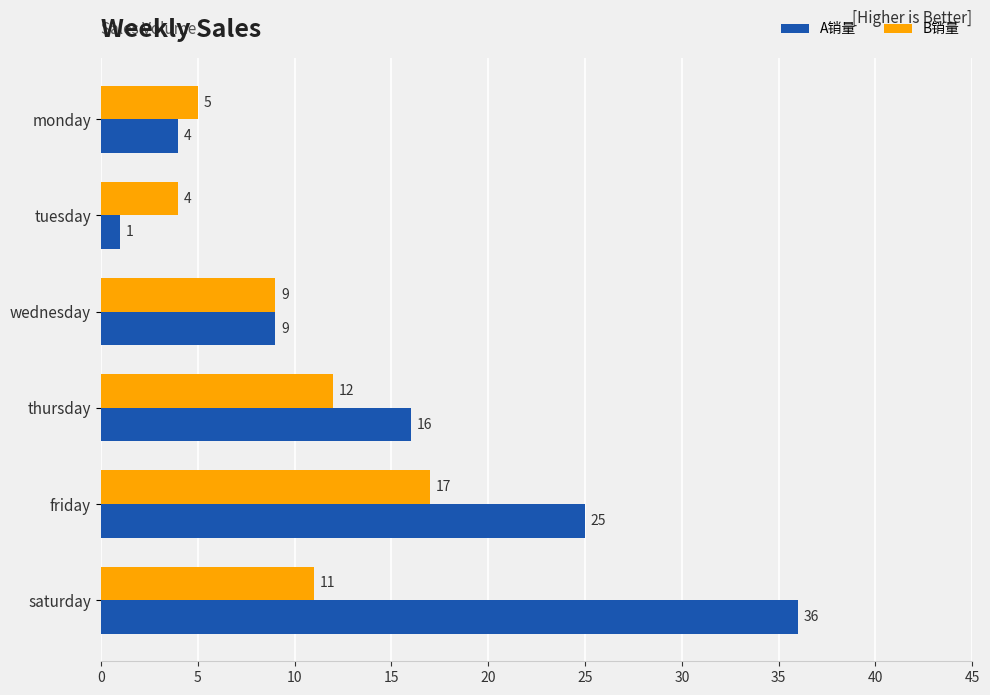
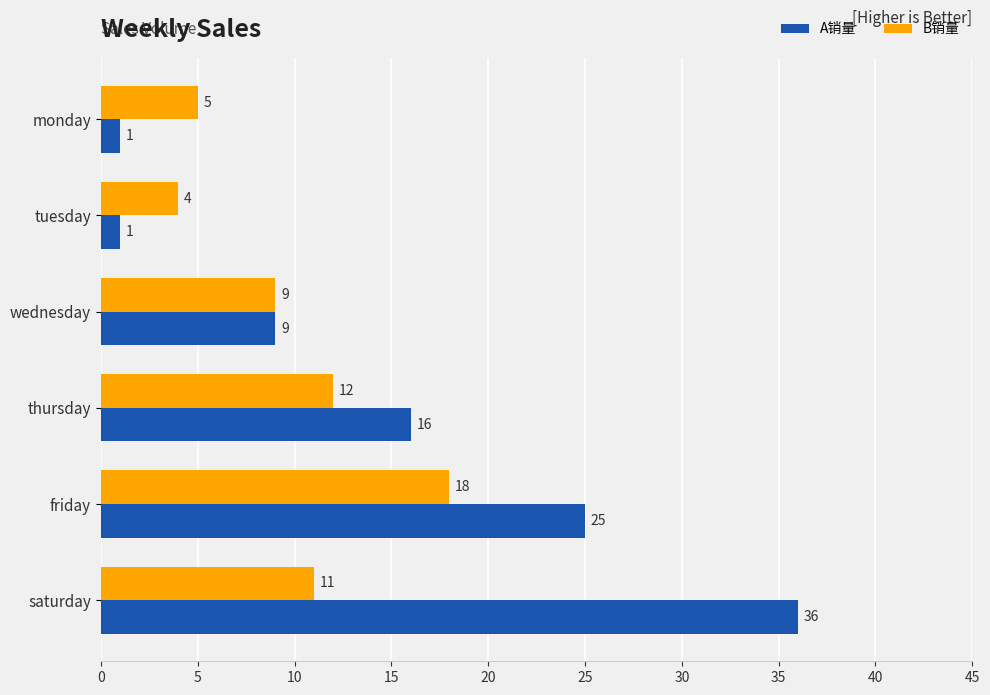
A销量, monday: 4 -> 1
B销量, friday: 17 -> 18
